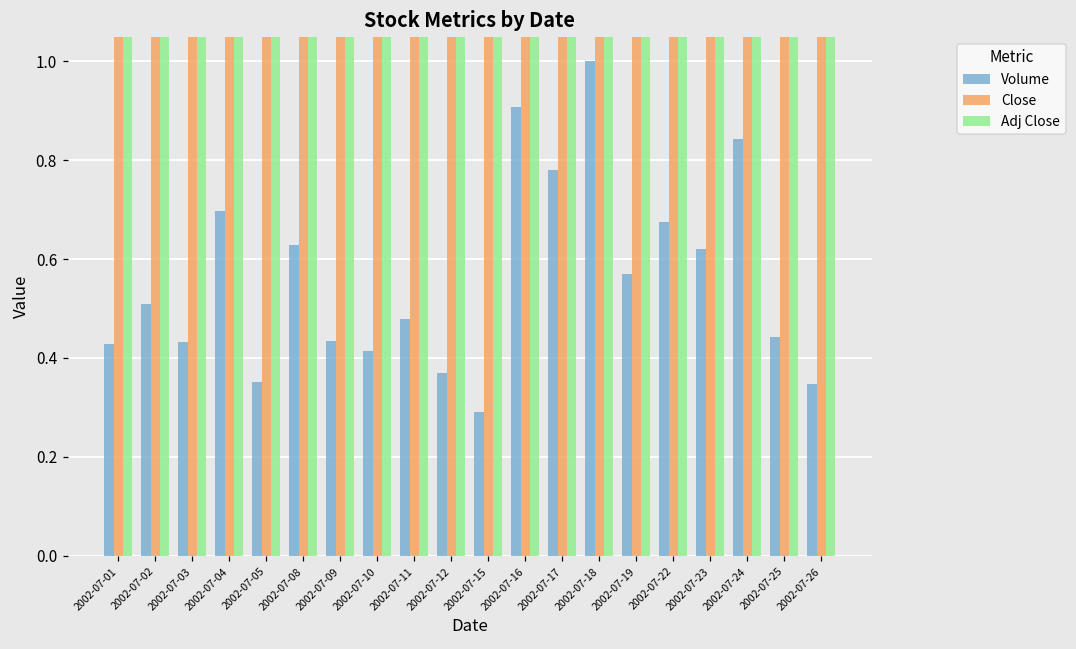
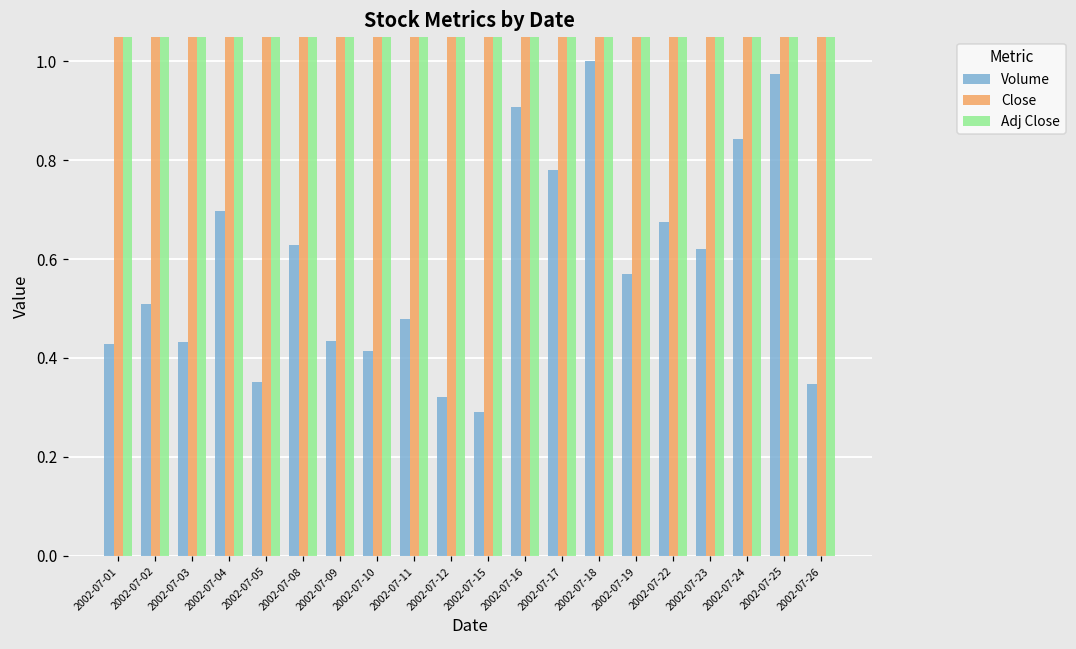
Volume, 2002-07-12: 0.37 -> 0.32
Volume, 2002-07-25: 0.44 -> 0.98
